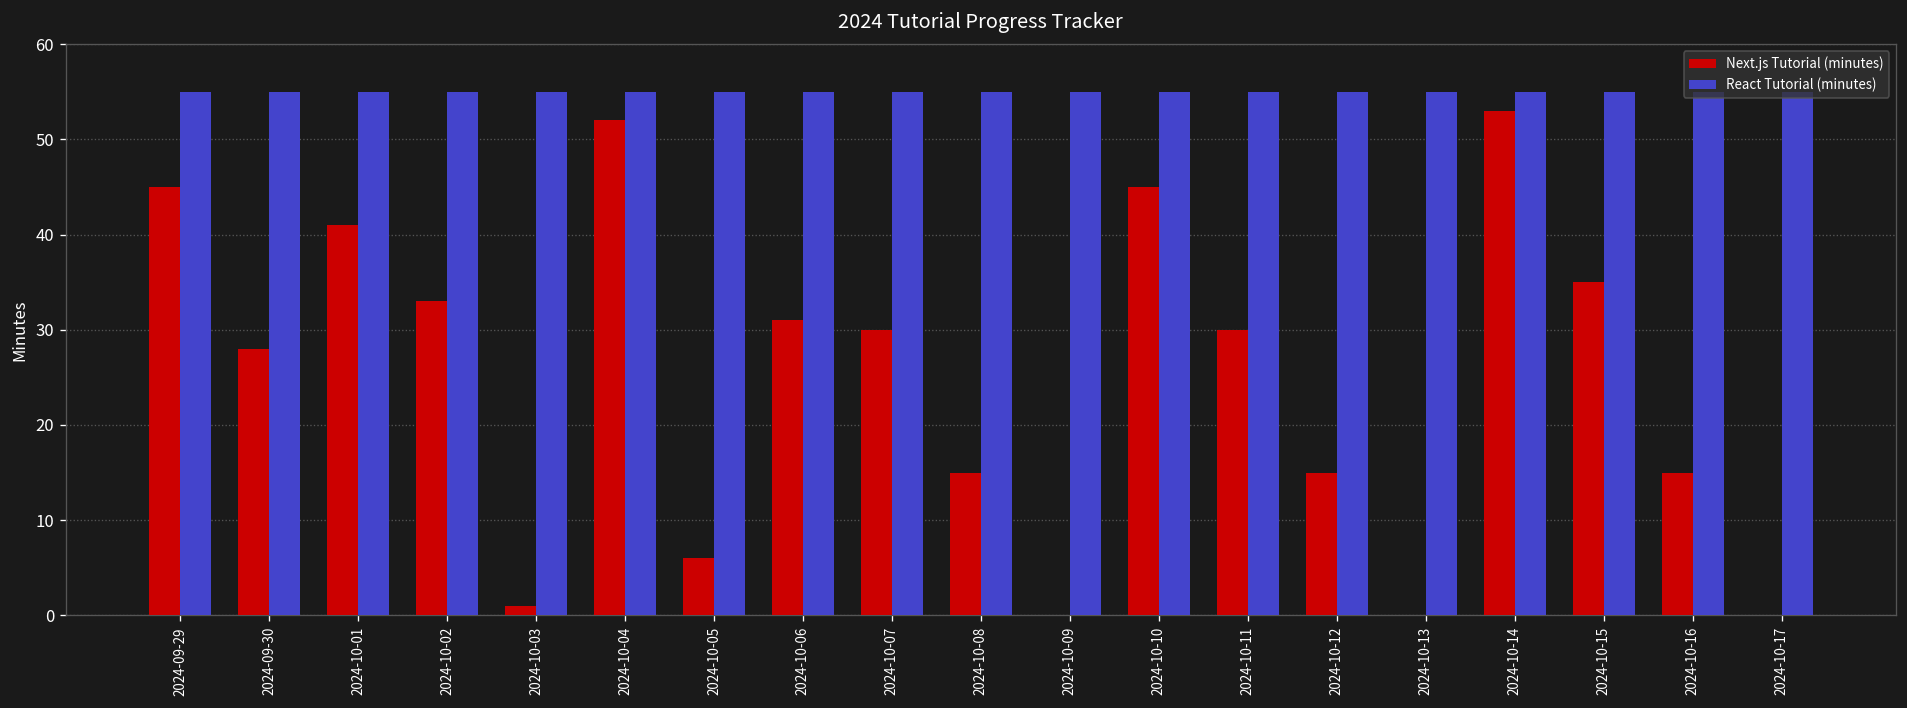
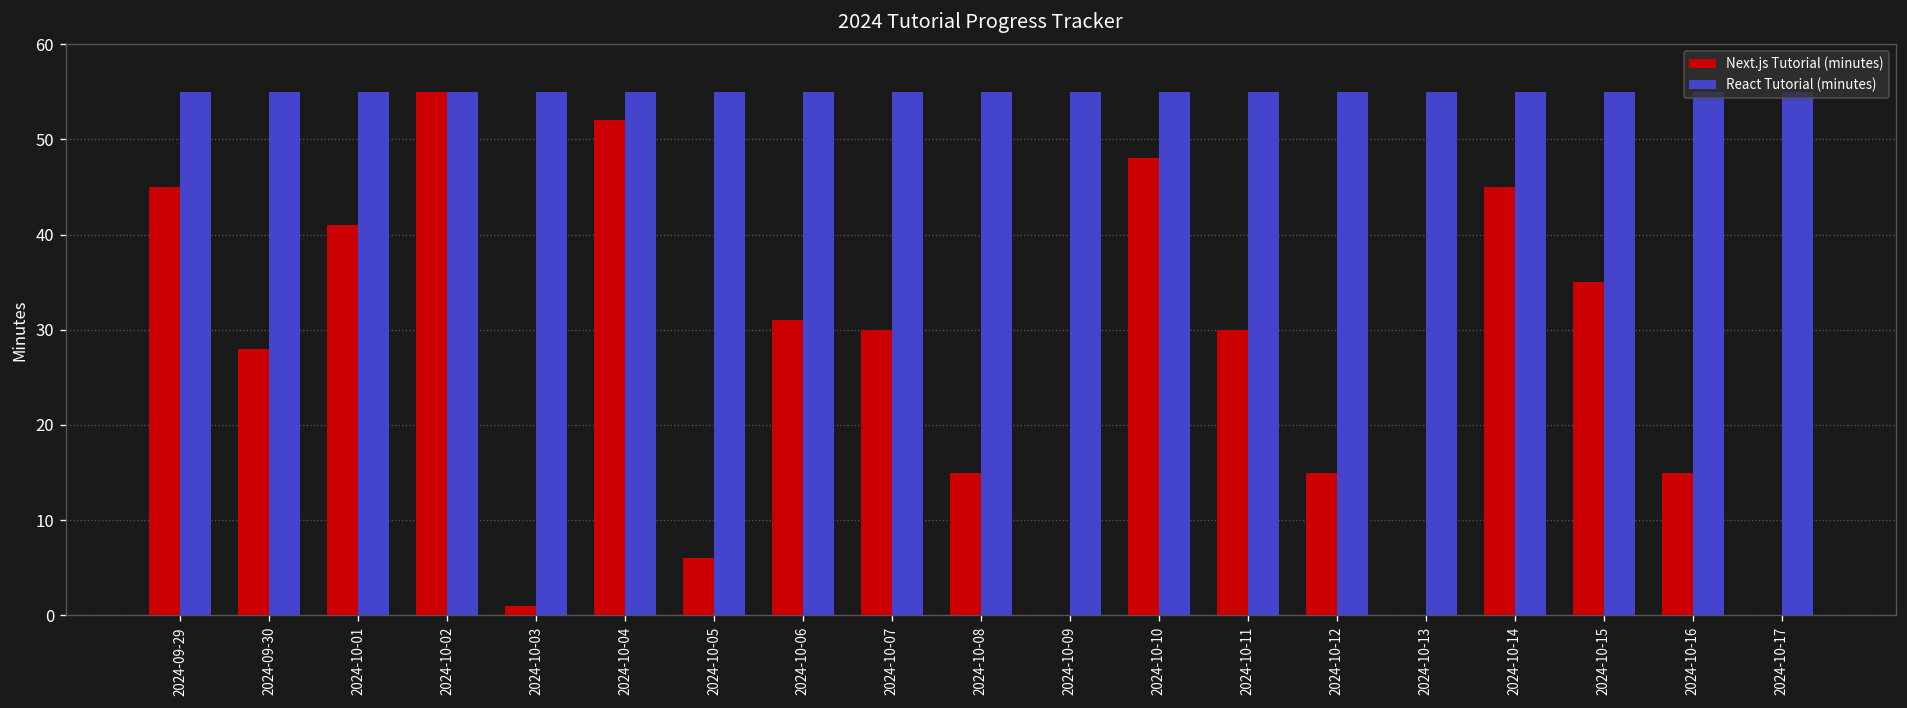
Next.js Tutorial (minutes), 2024-10-02: 33 -> 55
Next.js Tutorial (minutes), 2024-10-10: 45 -> 48
Next.js Tutorial (minutes), 2024-10-14: 53 -> 45
